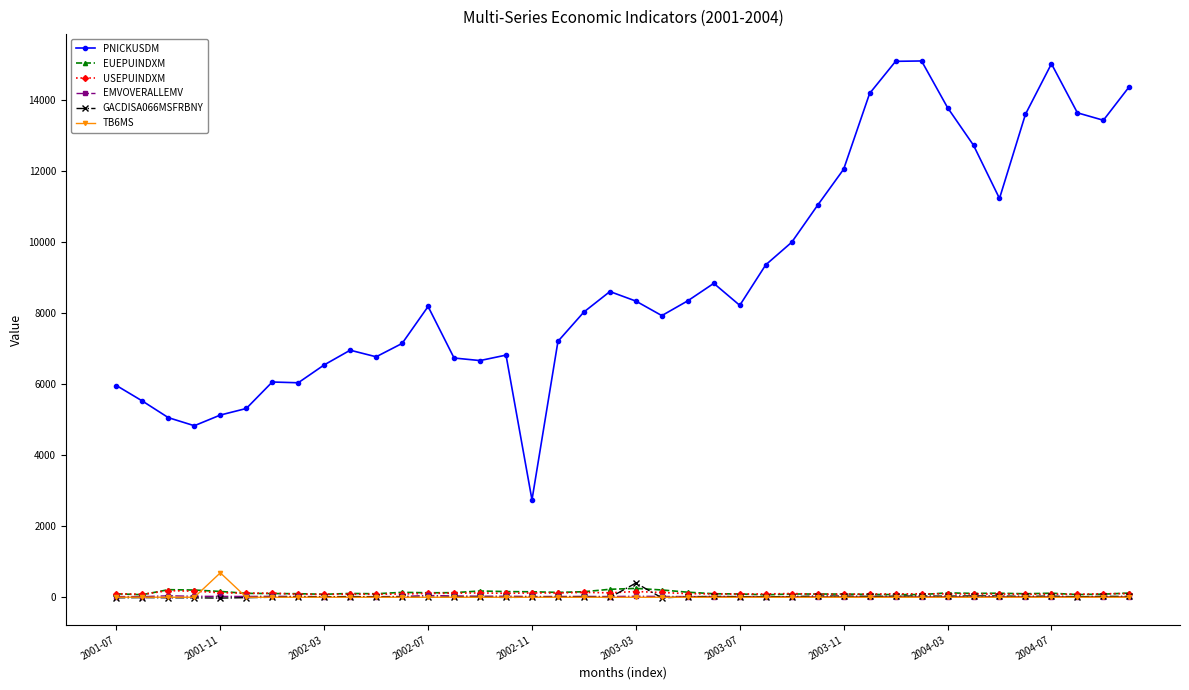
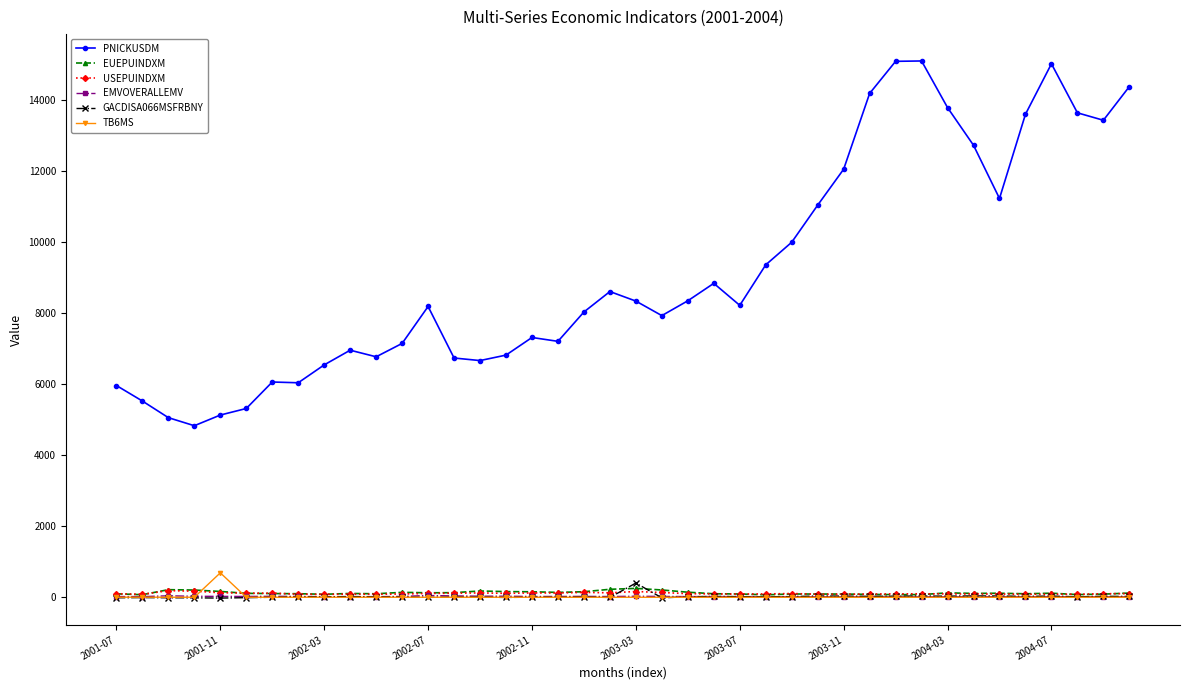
PNICKUSDM, 2002-11: 2700 -> 7300
